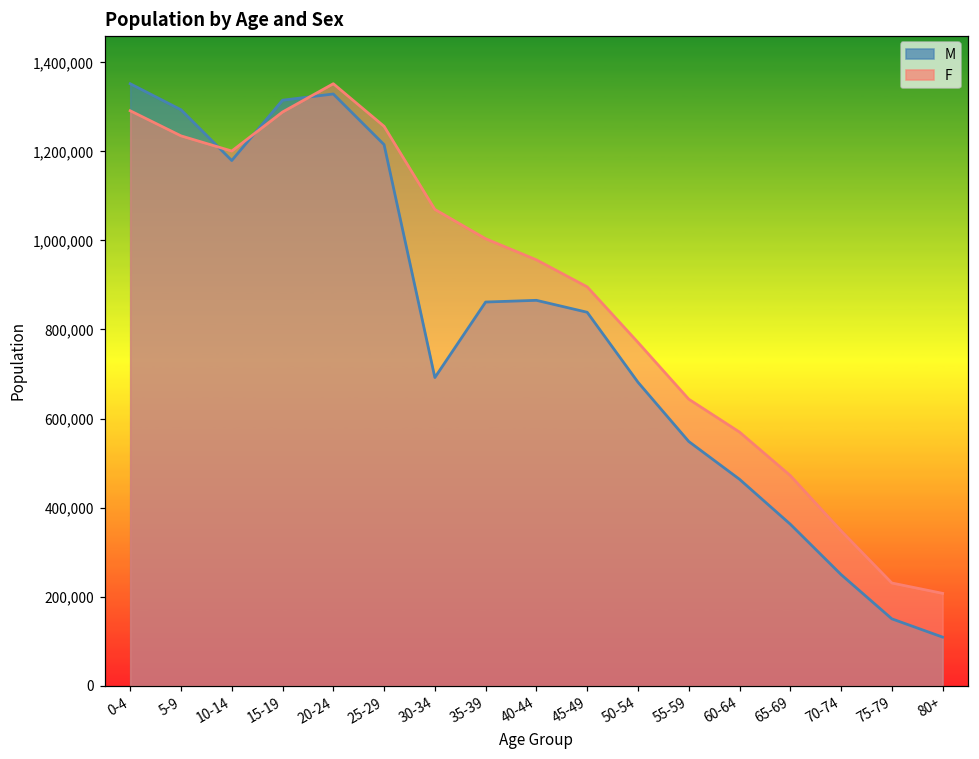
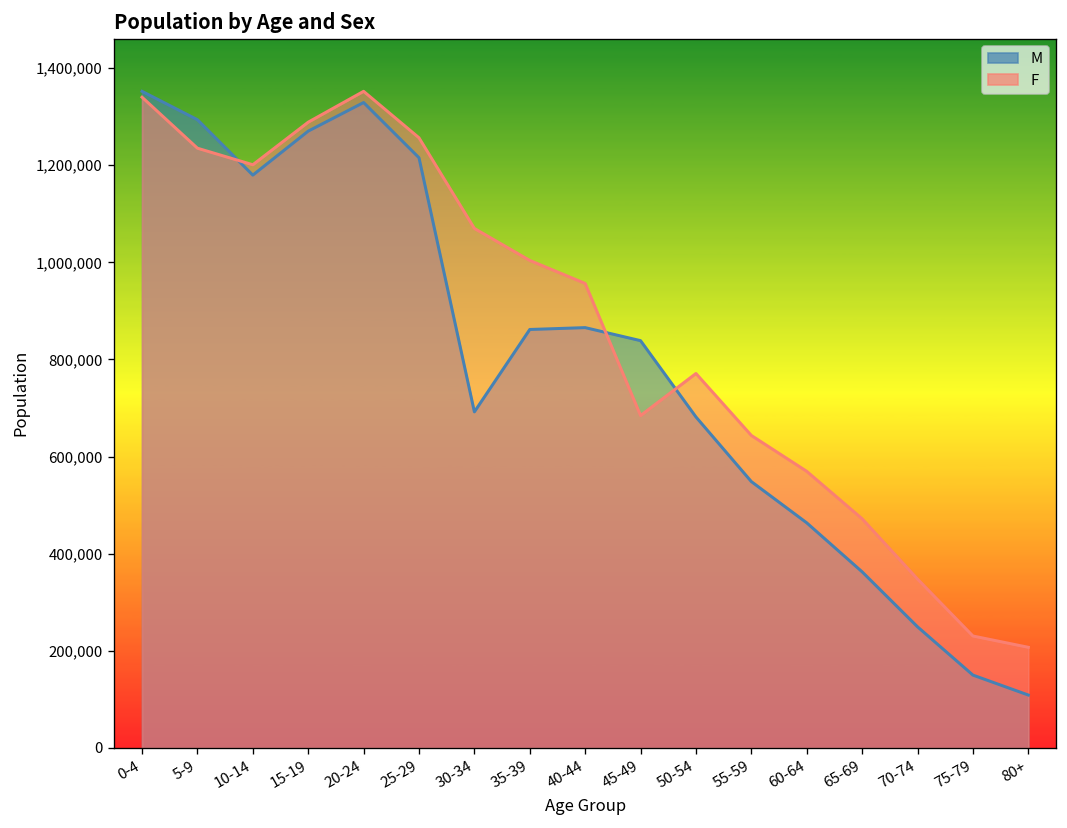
F, 0-4: 1,290,000 -> 1,340,000
M, 15-19: 1,320,000 -> 1,270,000
F, 45-49: 900,000 -> 680,000
